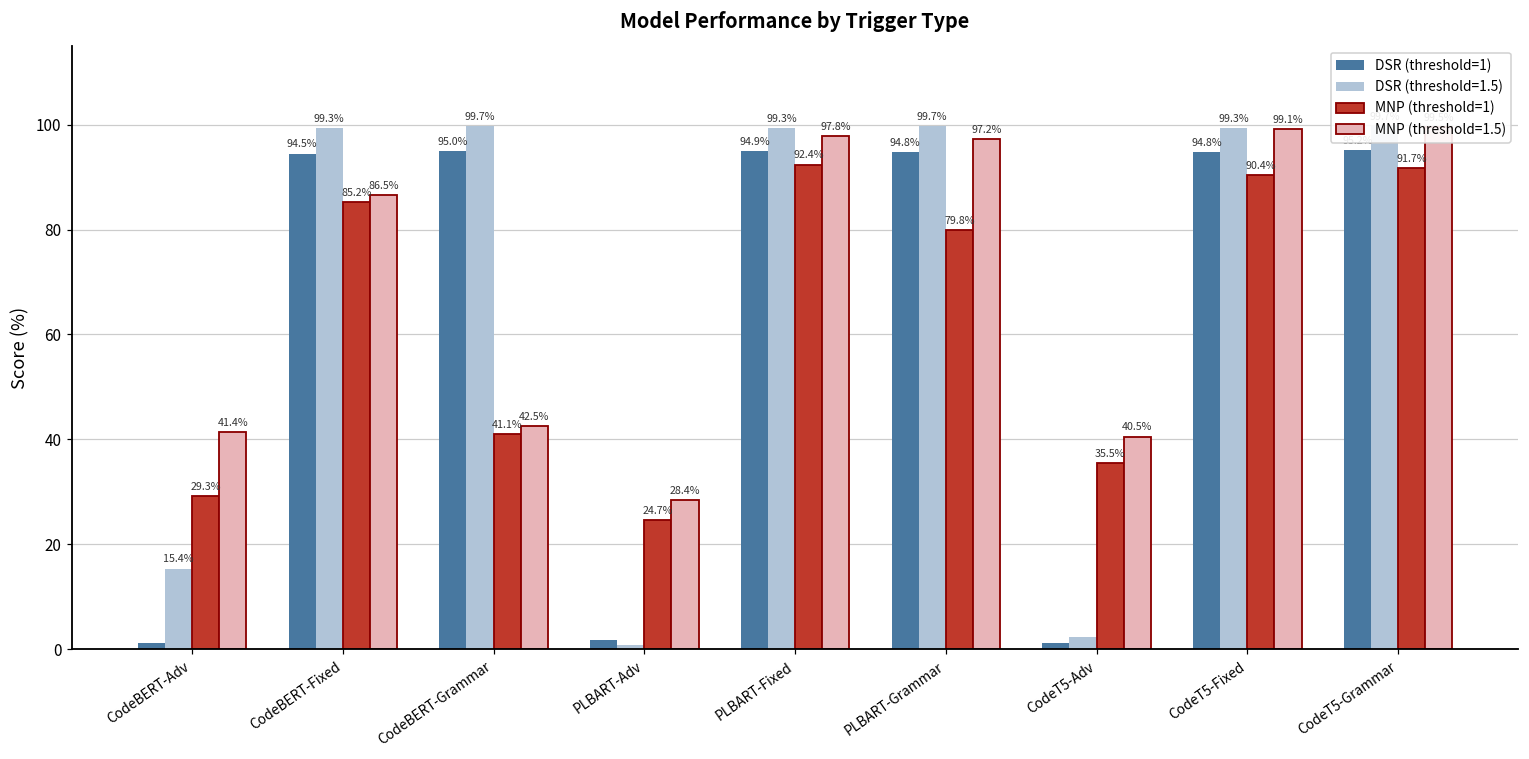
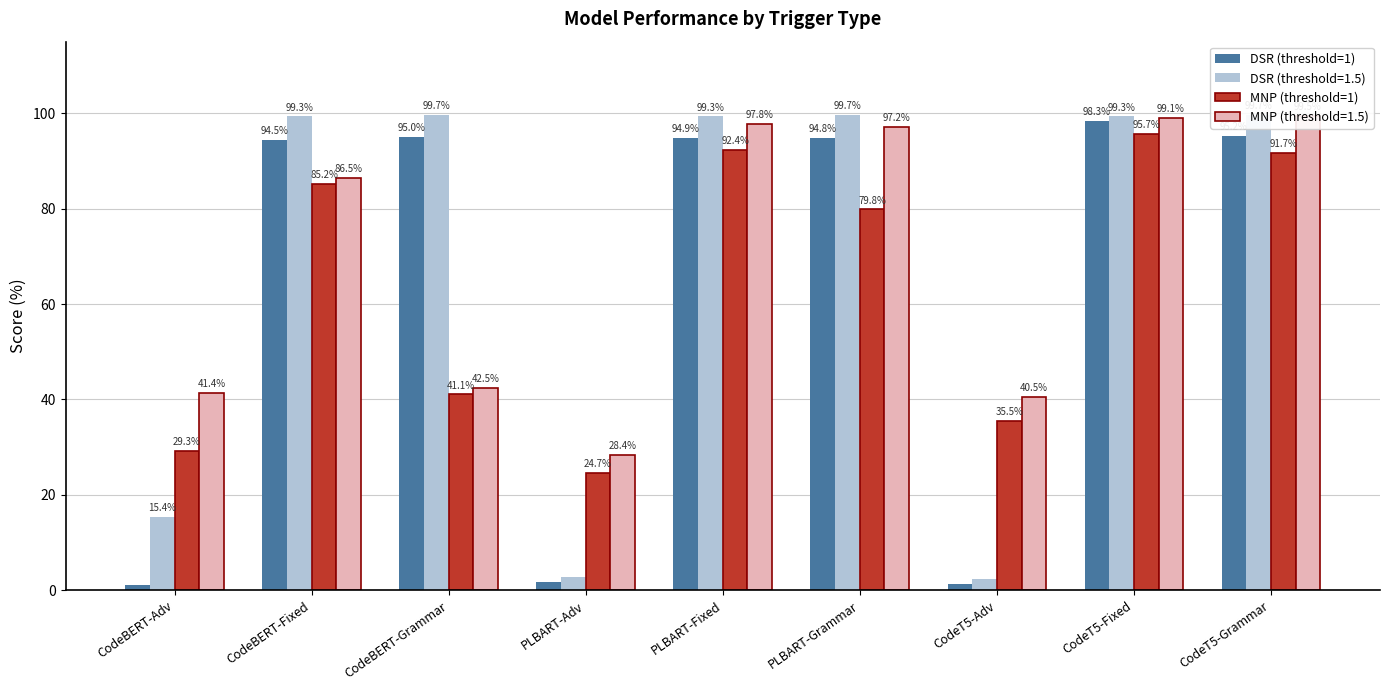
DSR (threshold=1.5), PLBART-Adv: 1 -> 3
DSR (threshold=1), CodeT5-Fixed: 94.8% -> 98.3%
MNP (threshold=1), CodeT5-Fixed: 90.4% -> 95.7%
